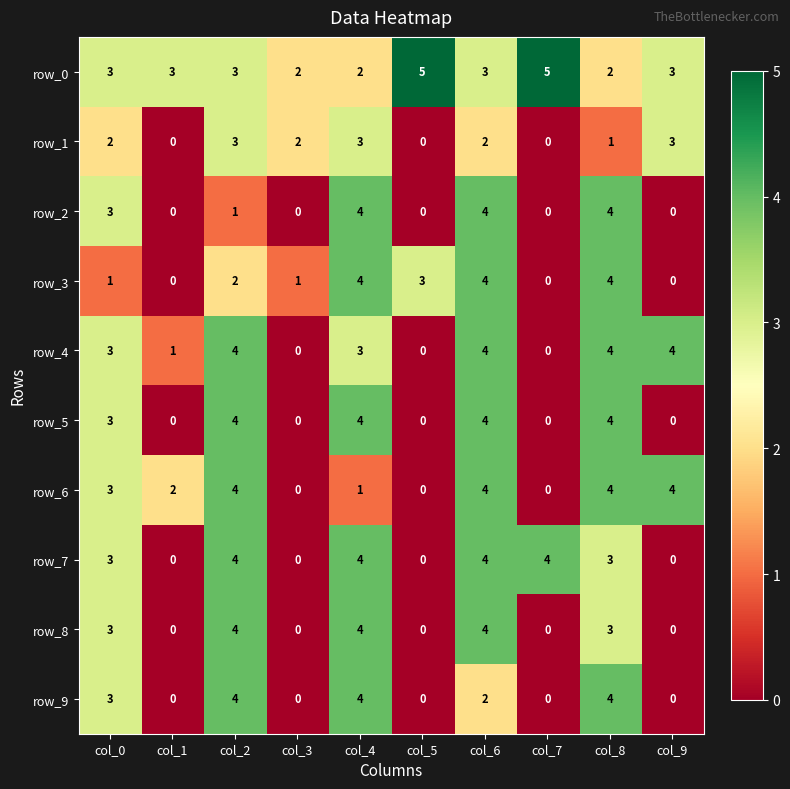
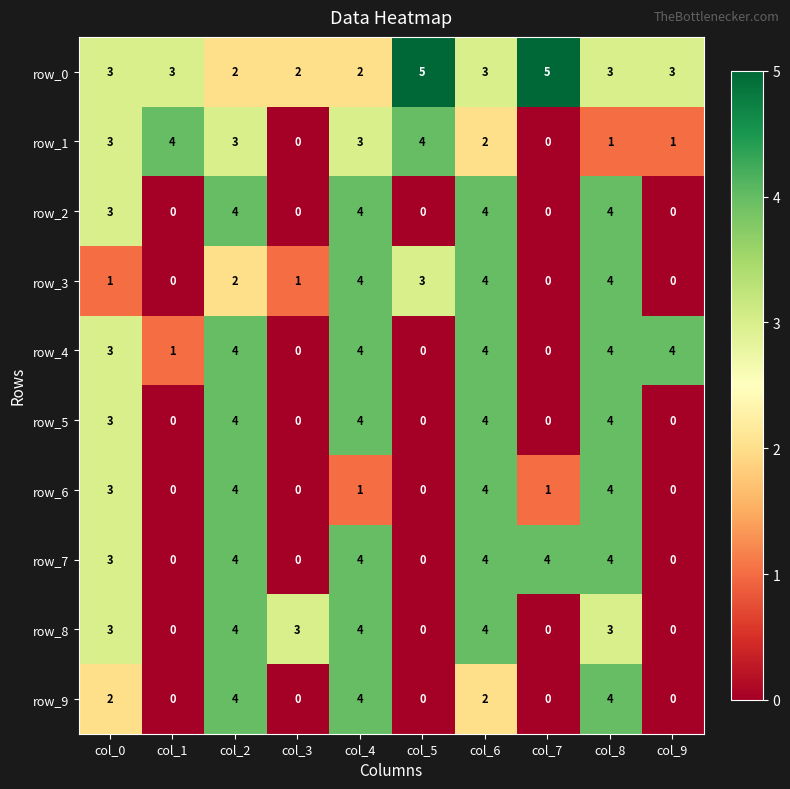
row_0, col_2: 3 -> 2
row_0, col_8: 2 -> 3
row_1, col_0: 2 -> 3
row_1, col_1: 0 -> 4
row_1, col_3: 2 -> 0
row_1, col_5: 0 -> 4
row_1, col_9: 3 -> 1
row_2, col_2: 1 -> 4
row_4, col_4: 3 -> 4
row_6, col_1: 2 -> 0
row_6, col_7: 0 -> 1
row_6, col_9: 4 -> 0
row_7, col_8: 3 -> 4
row_8, col_3: 0 -> 3
row_9, col_0: 3 -> 2
